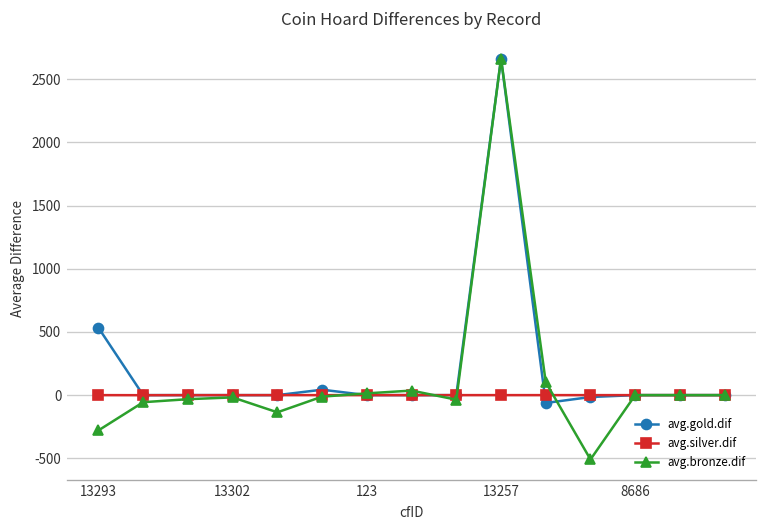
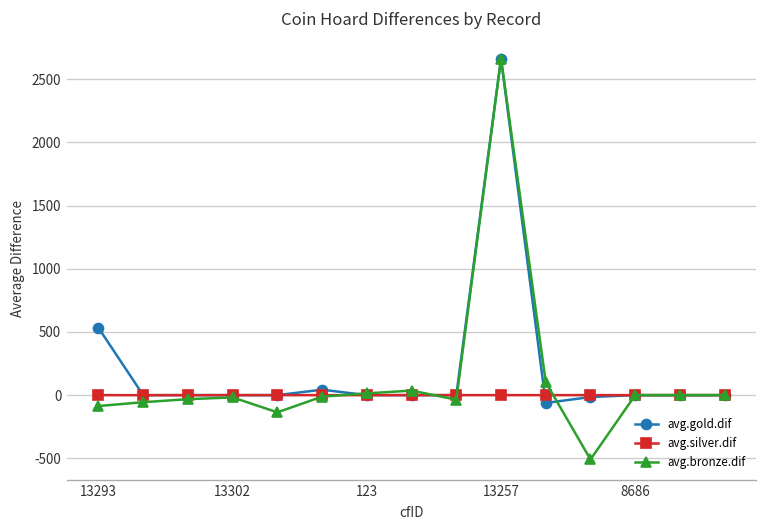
avg.bronze.dif, 13293: -280 -> -90
